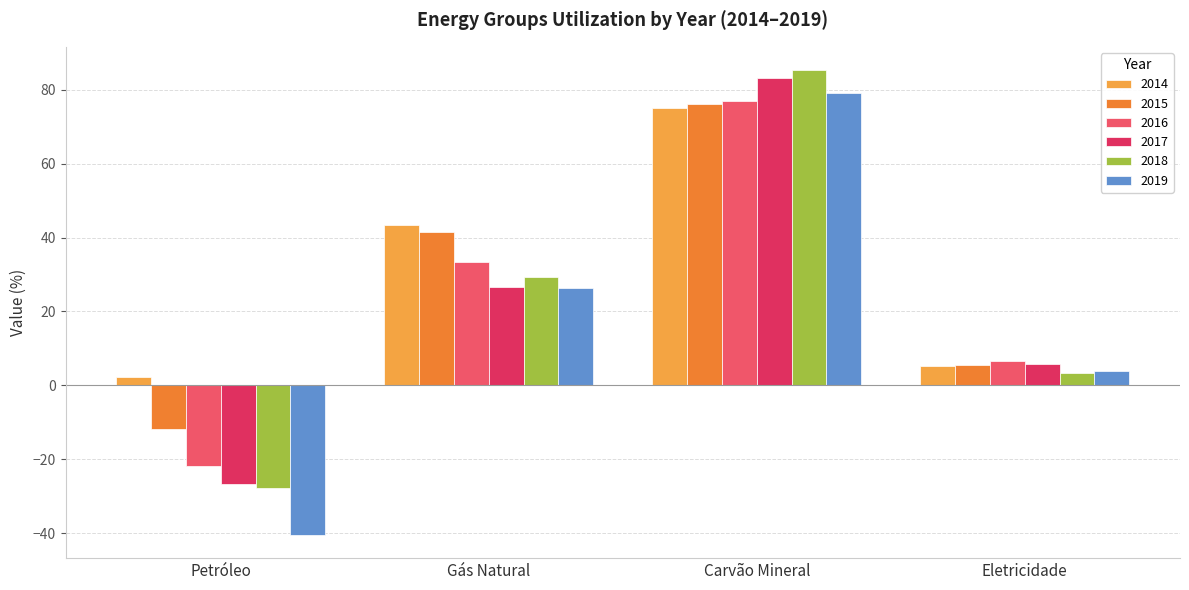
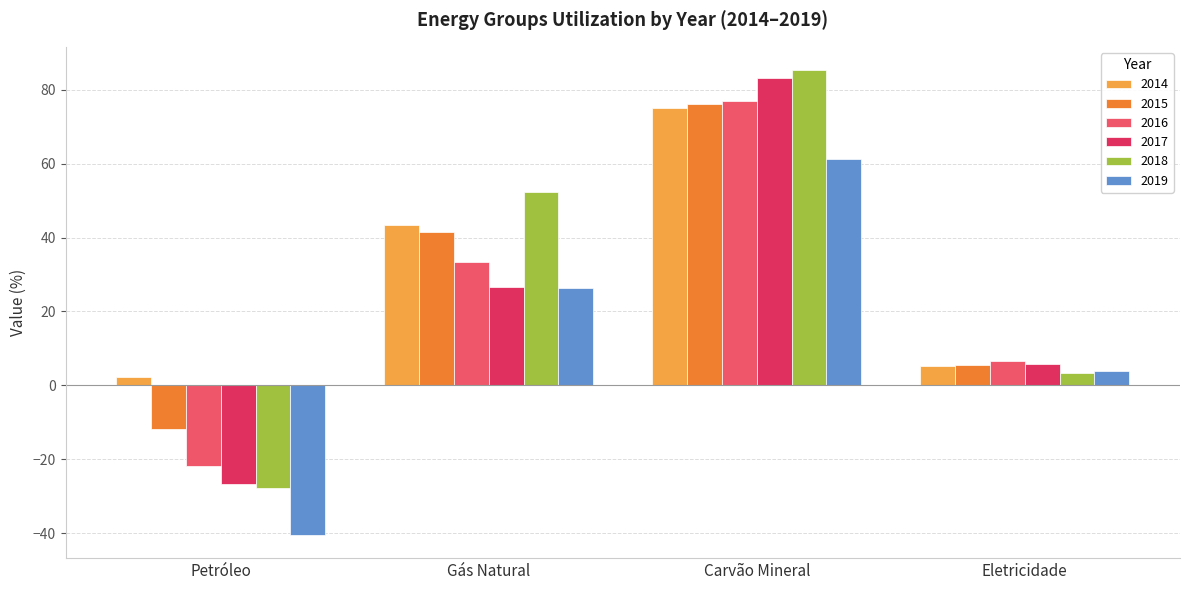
2018, Gás Natural: 29 -> 52
2019, Carvão Mineral: 79 -> 61
